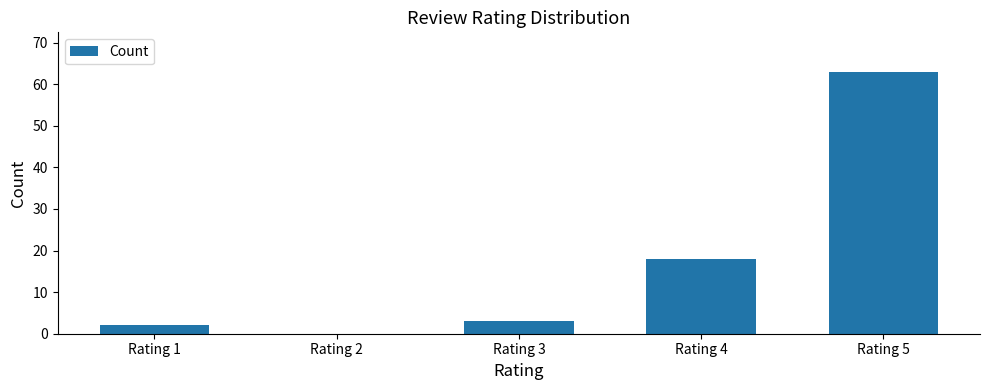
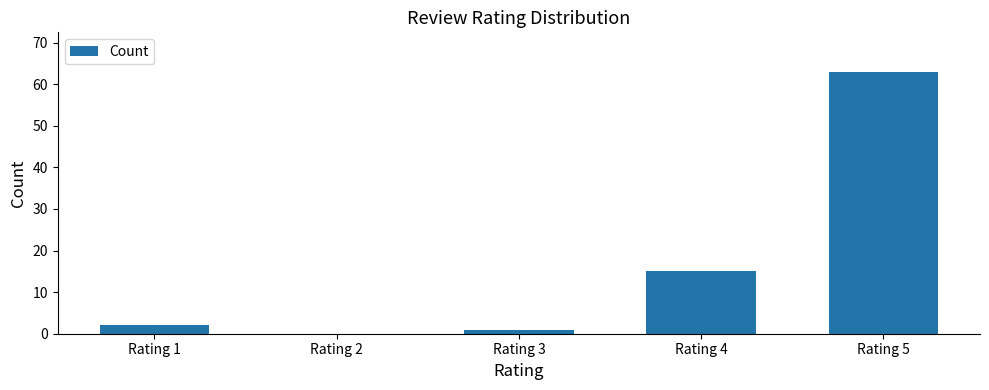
Rating 3: 3 -> 1
Rating 4: 18 -> 15
